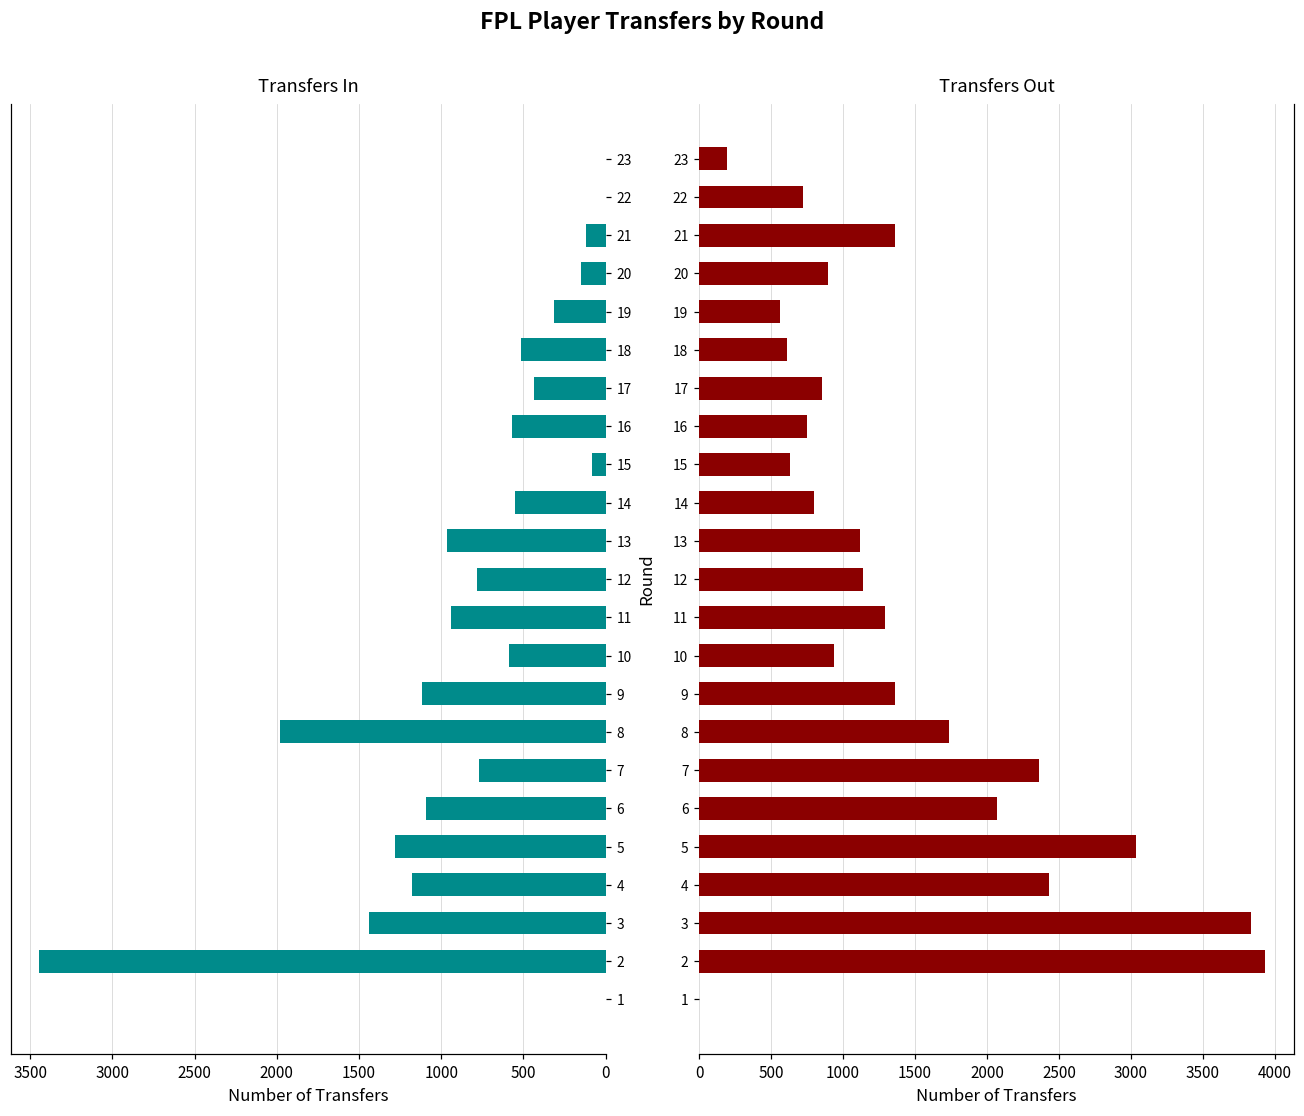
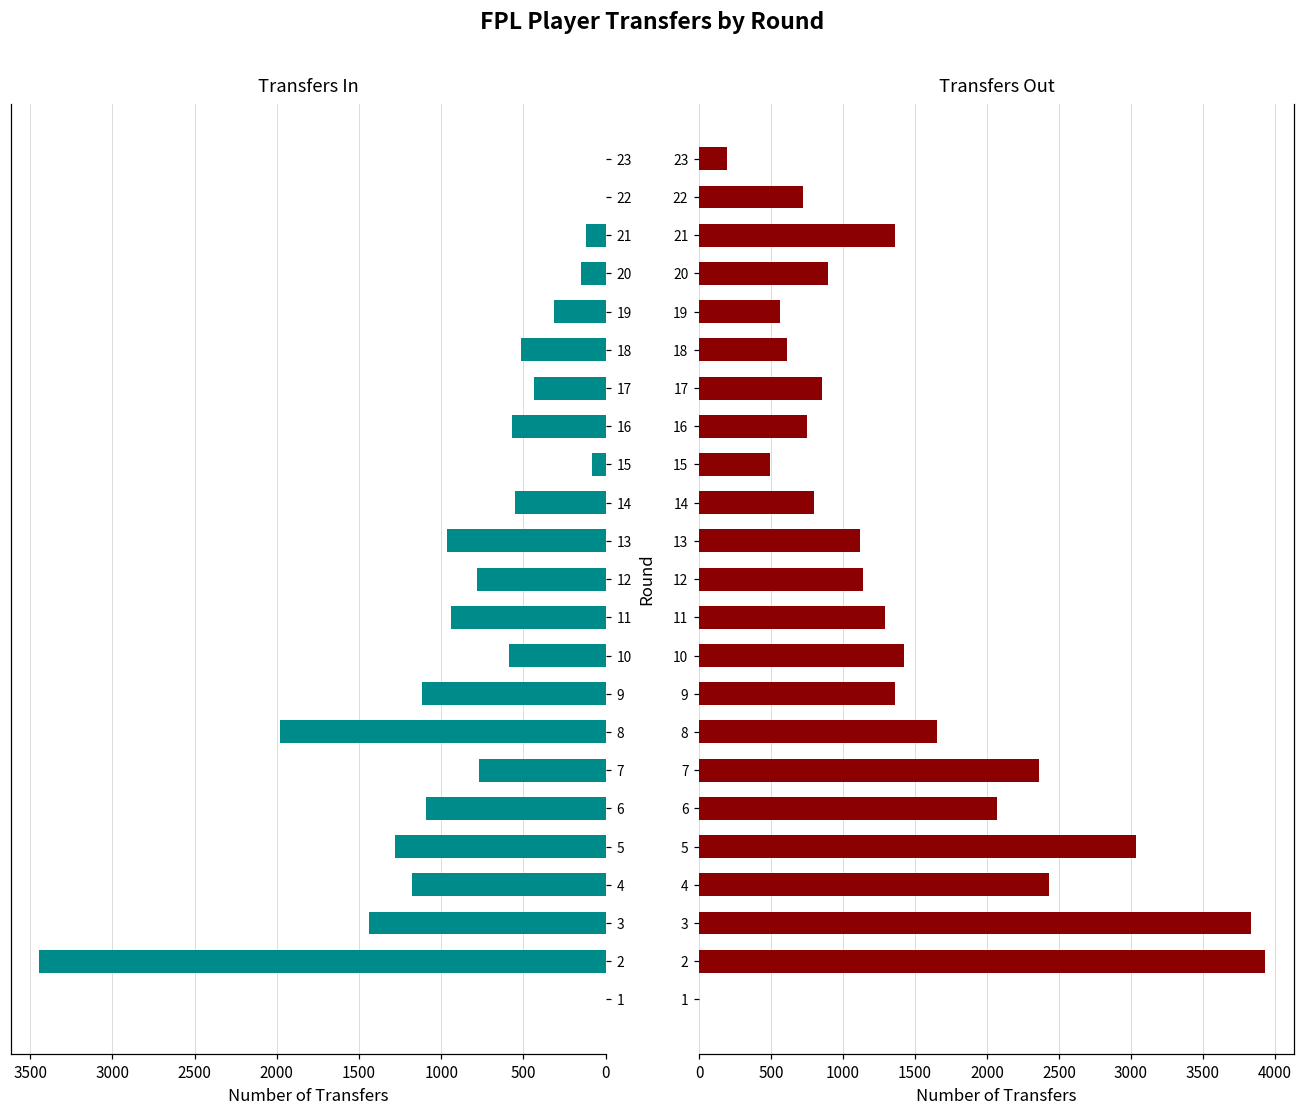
Transfers Out, 15: 630 -> 490
Transfers Out, 10: 940 -> 1430
Transfers Out, 8: 1730 -> 1650
